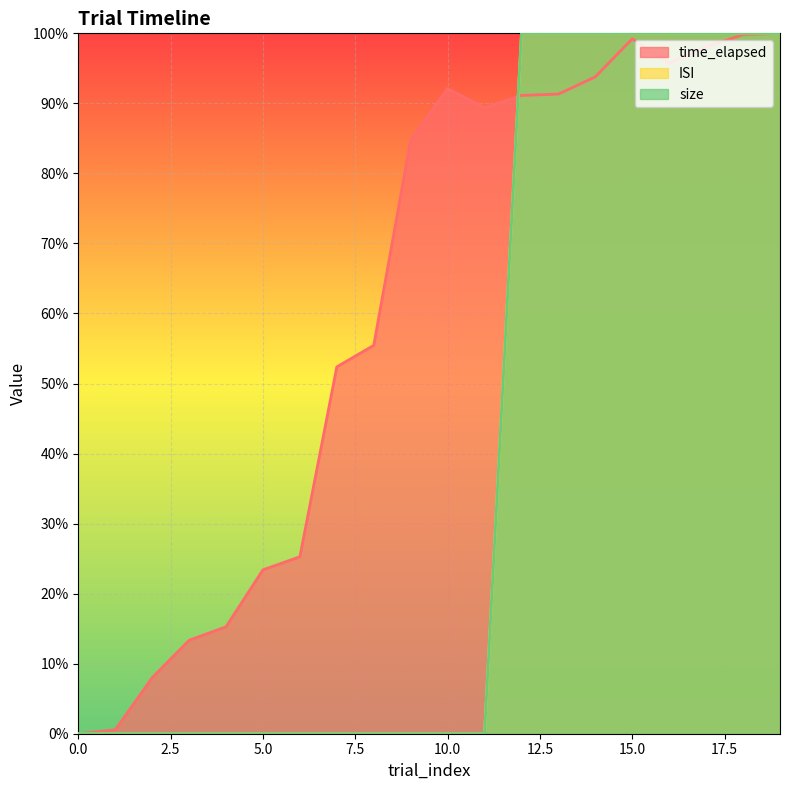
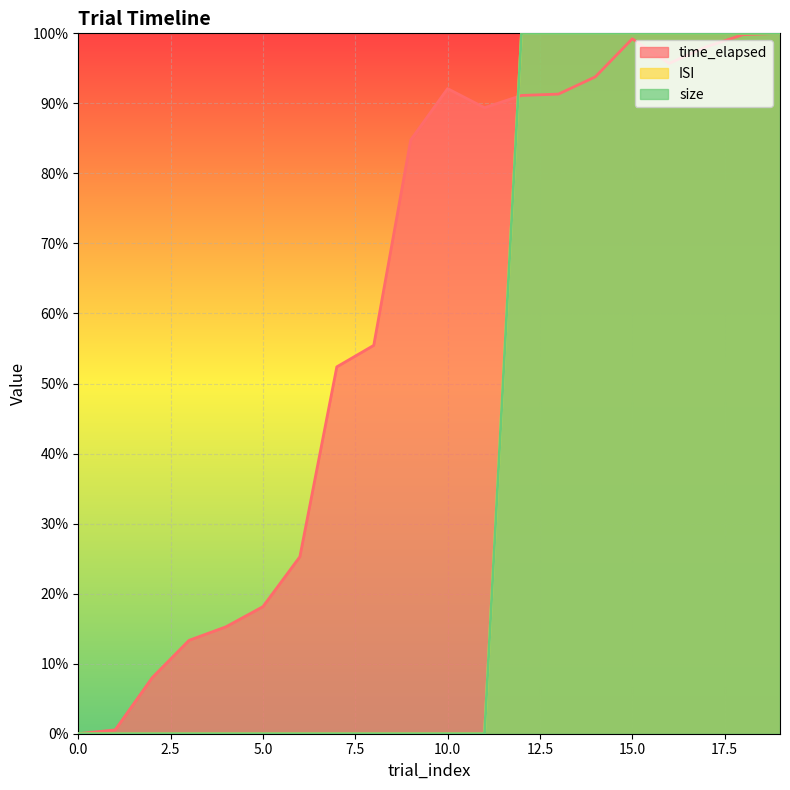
time_elapsed, 5.0: 23% -> 18%
